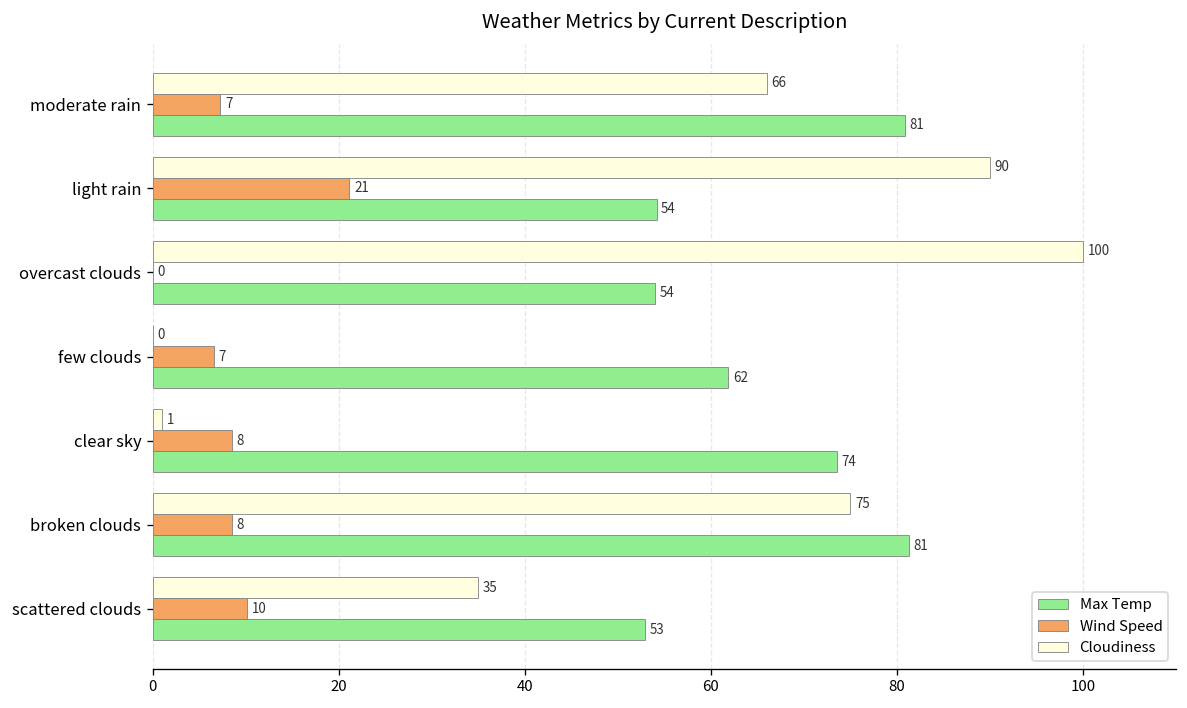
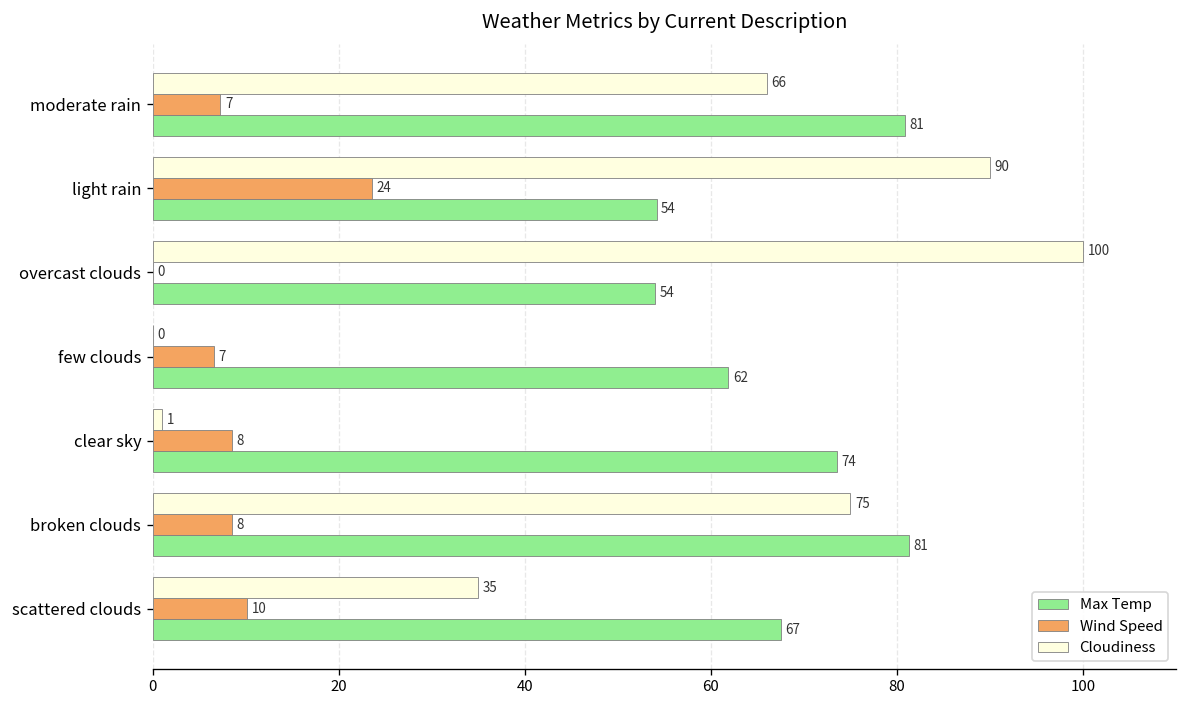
Wind Speed, light rain: 21 -> 24
Max Temp, scattered clouds: 53 -> 67
